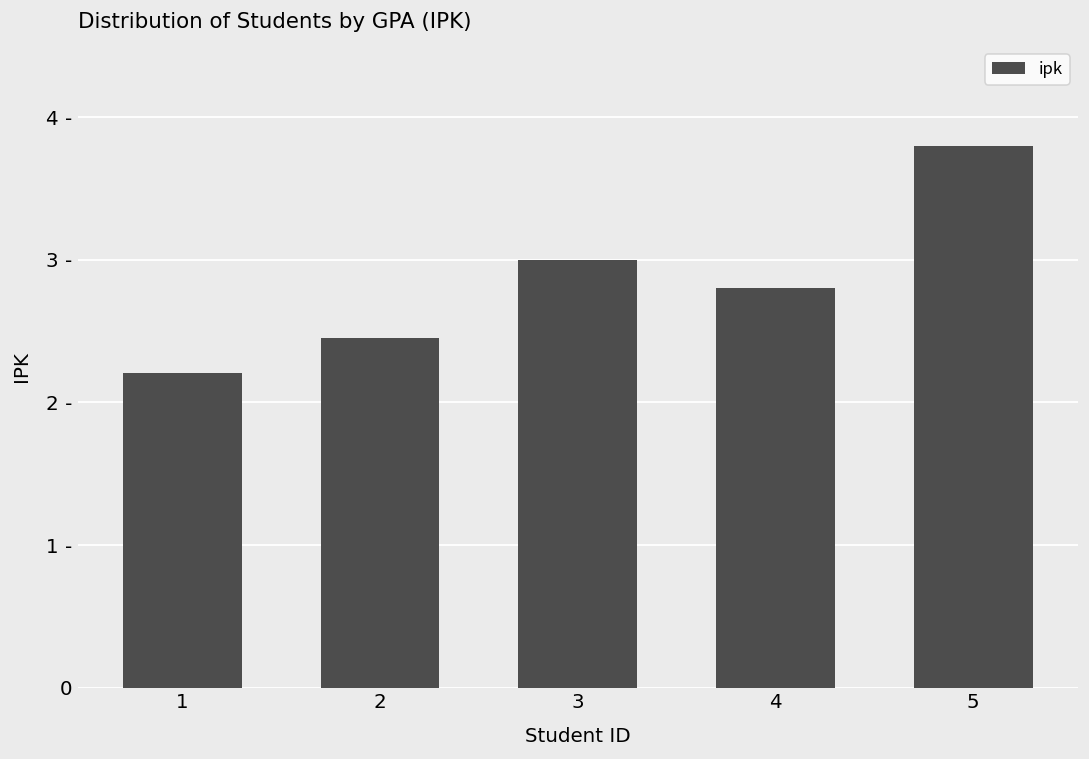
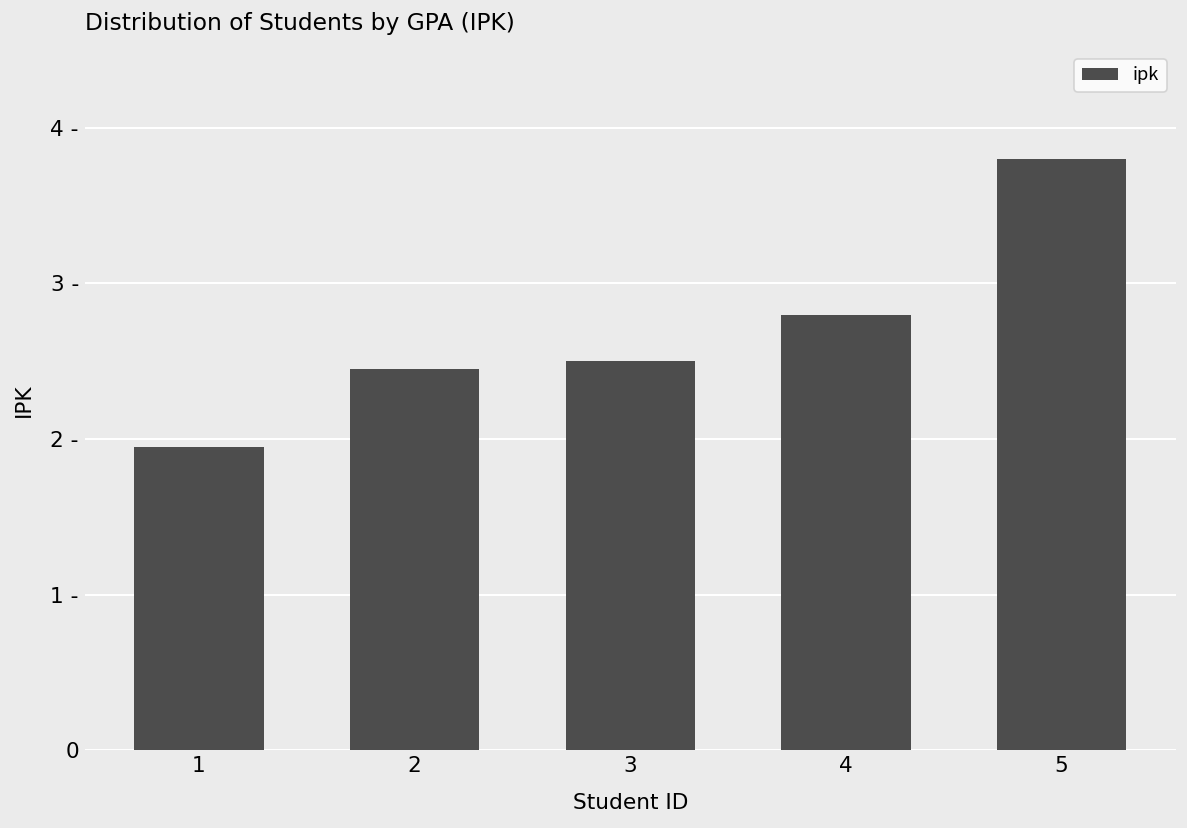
1: 2.21 - -> 1.95 -
3: 3.0 - -> 2.5 -
